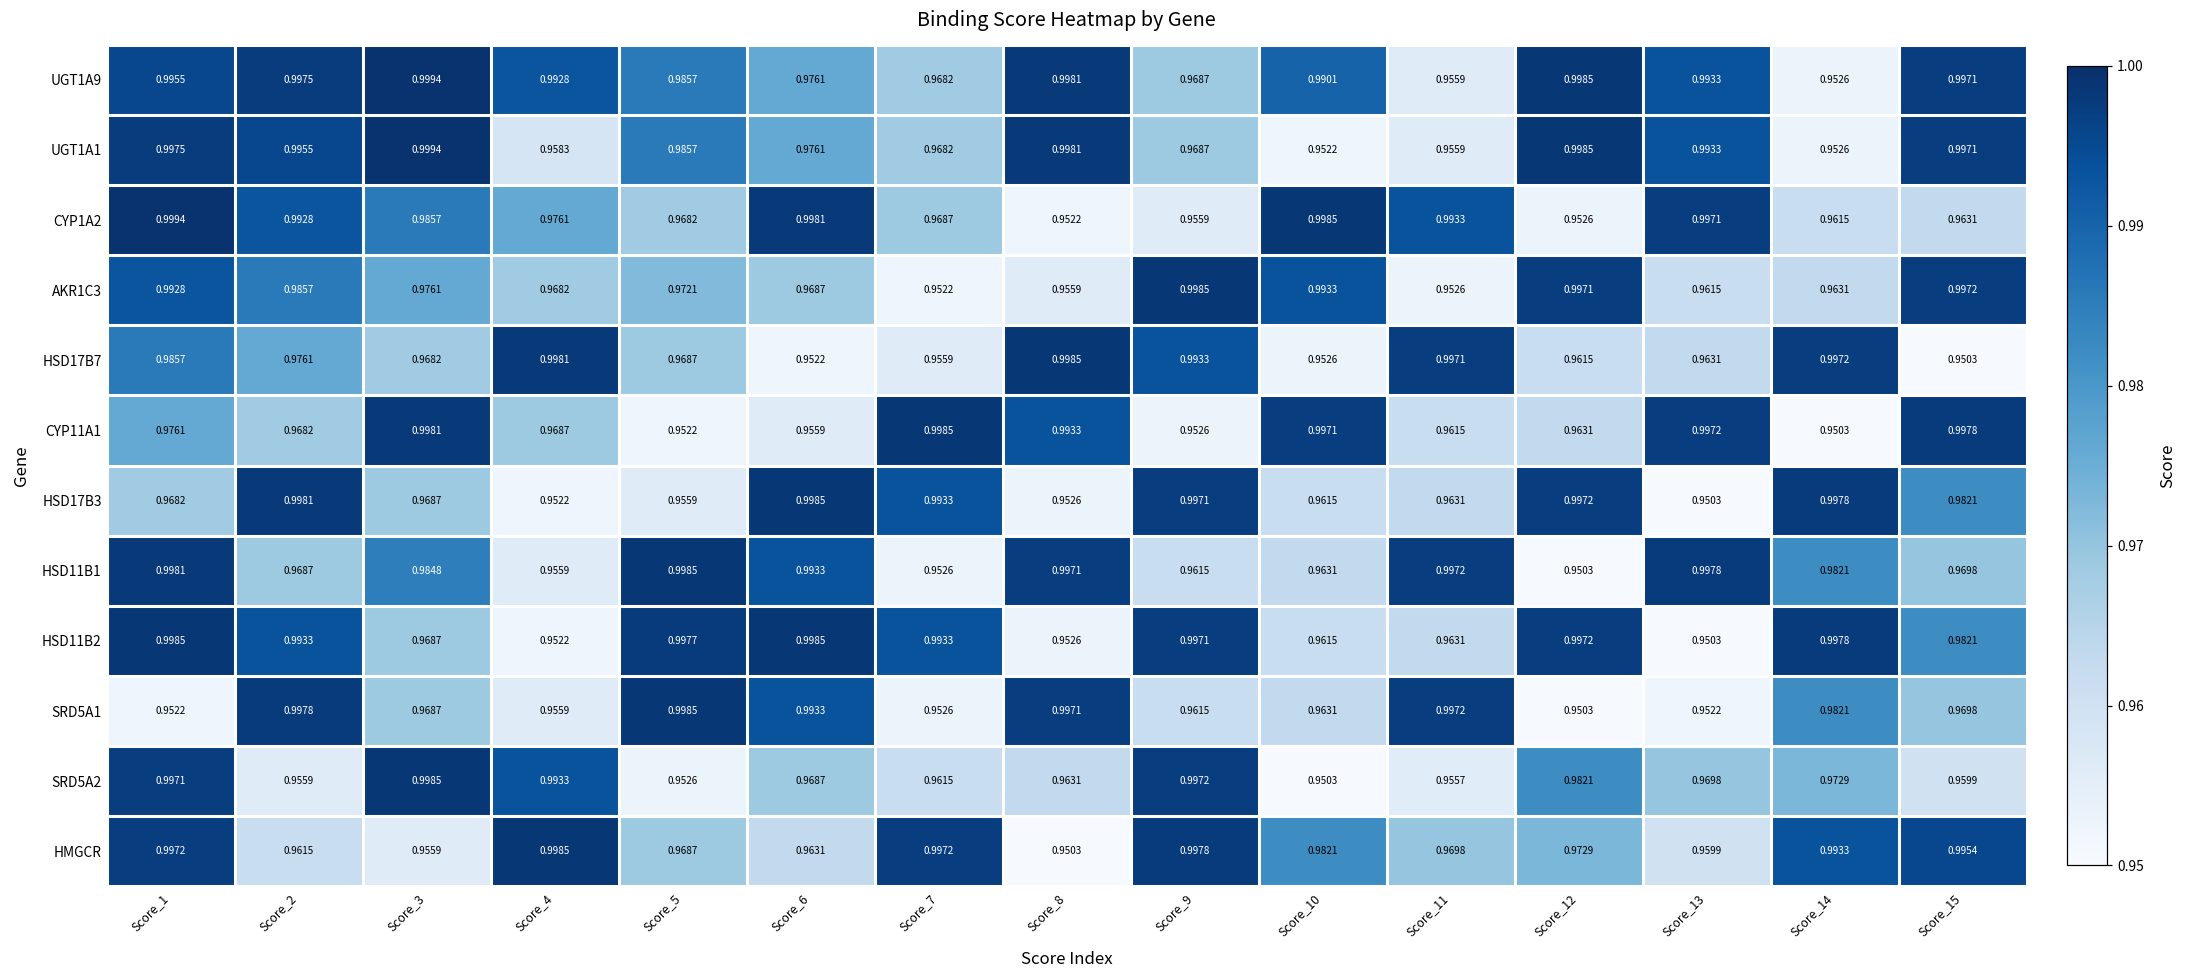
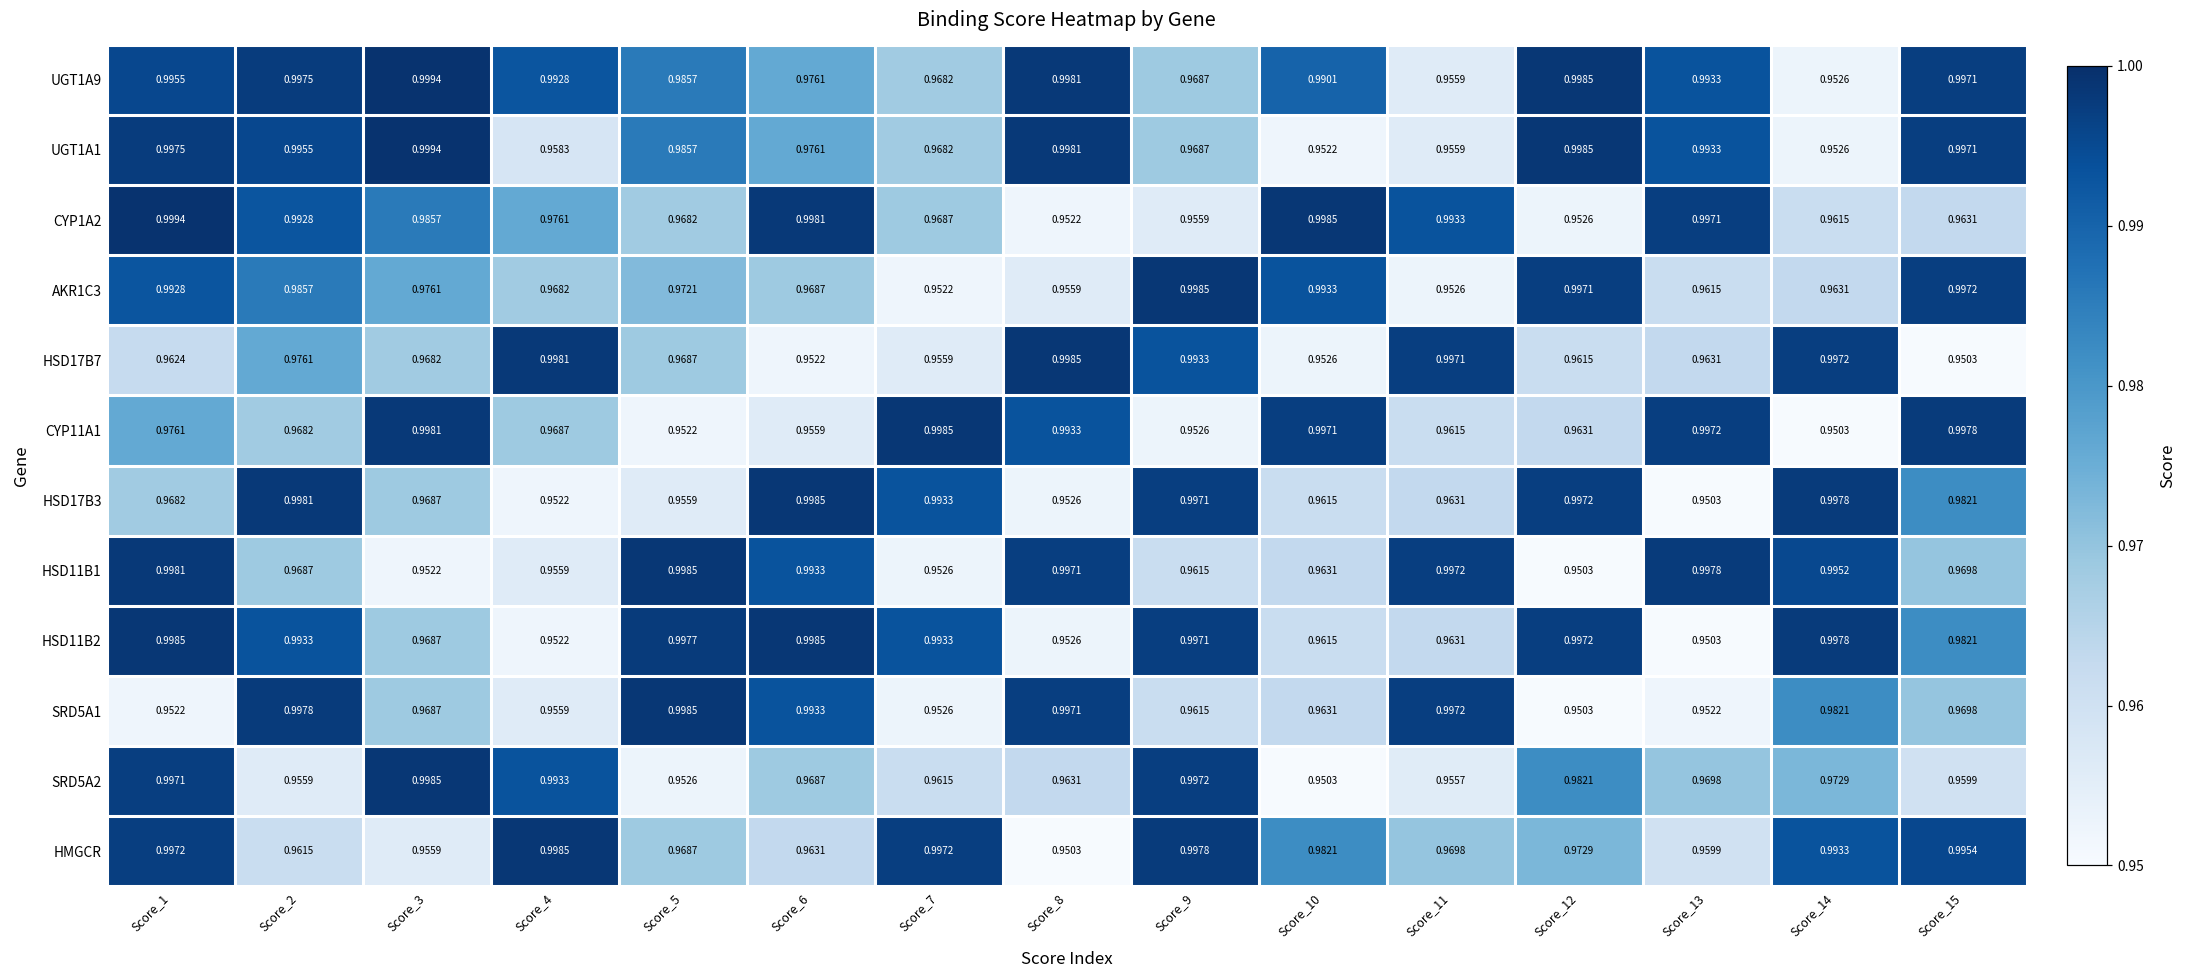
HSD17B7, Score_1: 0.9857 -> 0.9624
HSD11B1, Score_3: 0.9848 -> 0.9522
HSD11B1, Score_14: 0.9821 -> 0.9952
